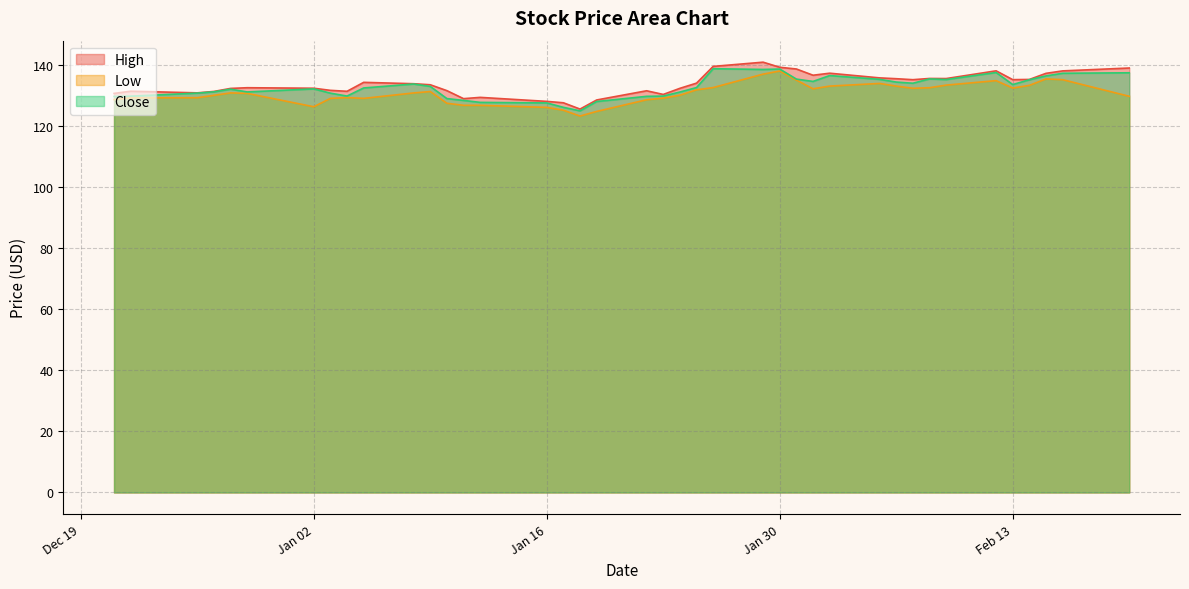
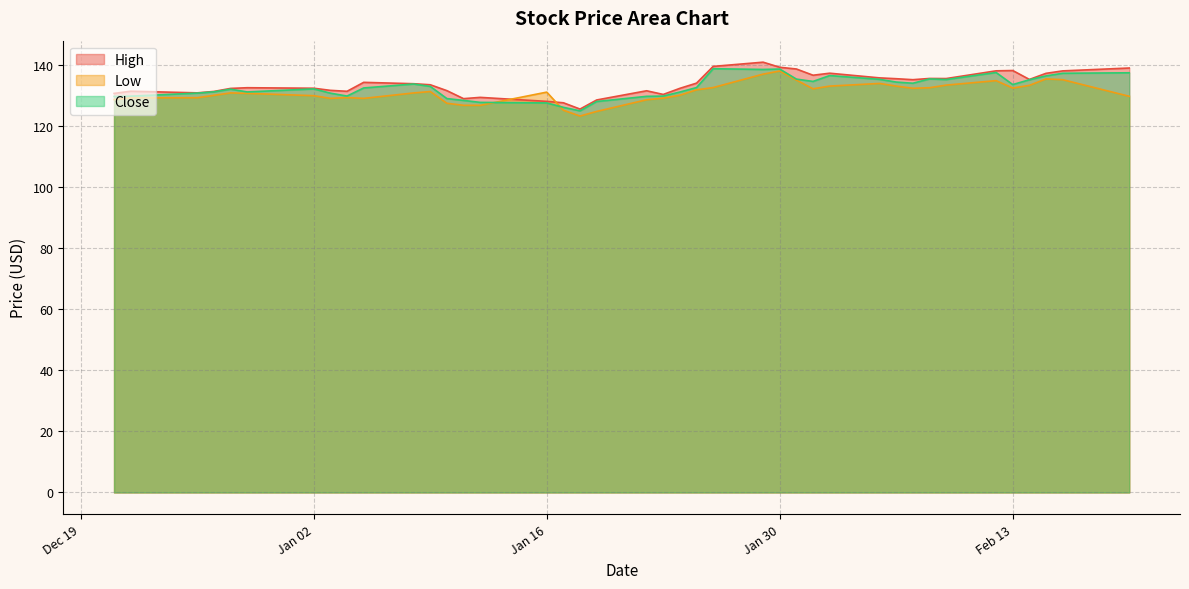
Low, Jan 02: 126 -> 130
Low, Jan 16: 126 -> 131
High, Feb 13: 135 -> 138
